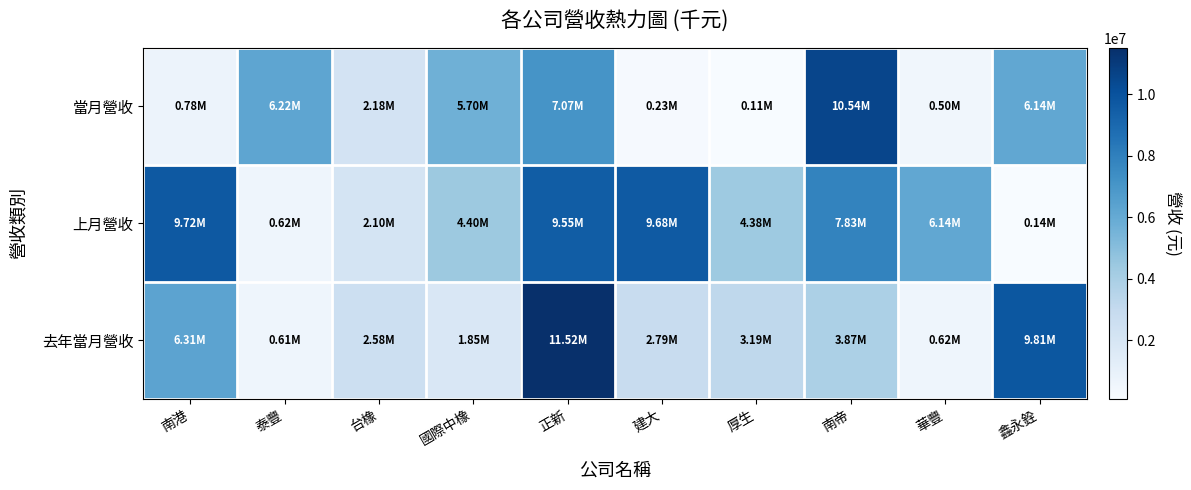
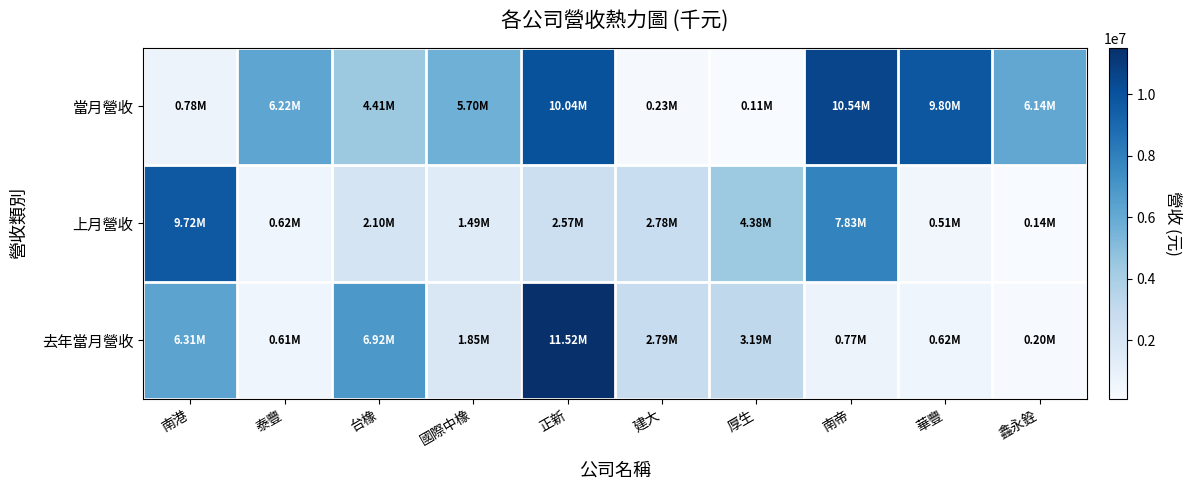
當月營收, 台橡: 2.18M -> 4.41M
當月營收, 正新: 7.07M -> 10.04M
當月營收, 華豐: 0.50M -> 9.80M
上月營收, 國際中橡: 4.40M -> 1.49M
上月營收, 正新: 9.55M -> 2.57M
上月營收, 建大: 9.68M -> 2.78M
上月營收, 華豐: 6.14M -> 0.51M
去年當月營收, 台橡: 2.58M -> 6.92M
去年當月營收, 南帝: 3.87M -> 0.77M
去年當月營收, 鑫永銓: 9.81M -> 0.20M
